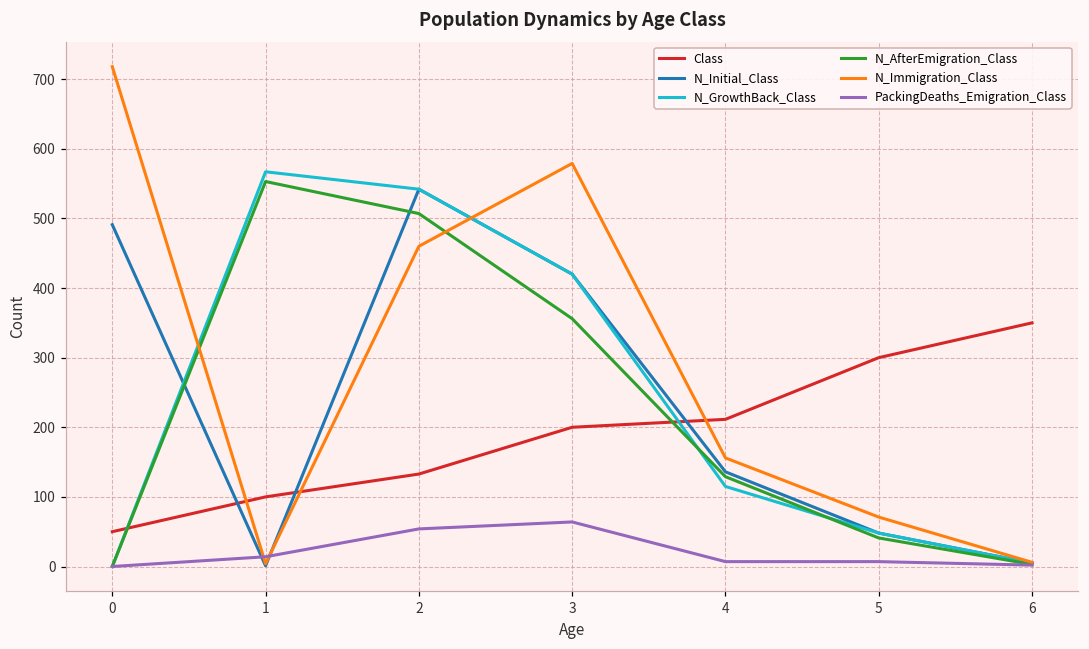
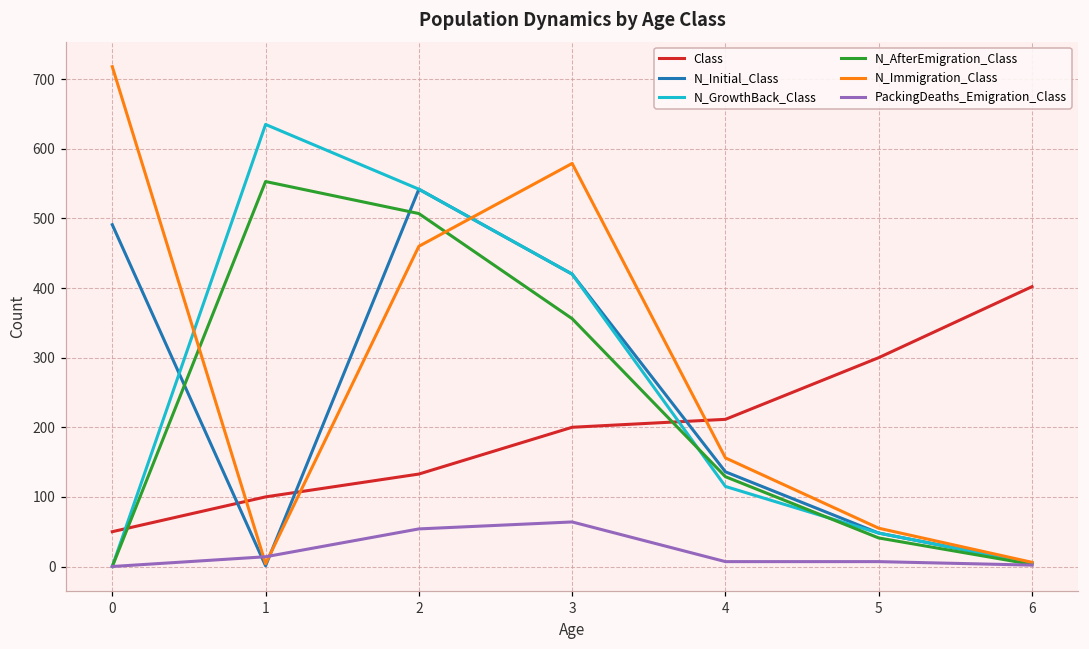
N_GrowthBack_Class, 1: 570 -> 640
N_Immigration_Class, 5: 70 -> 60
Class, 6: 350 -> 400
